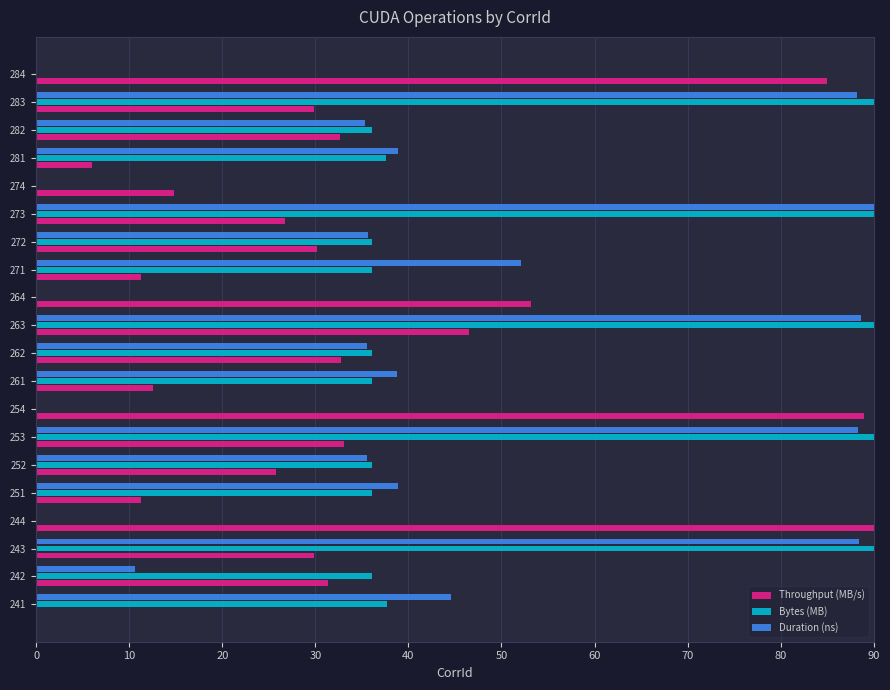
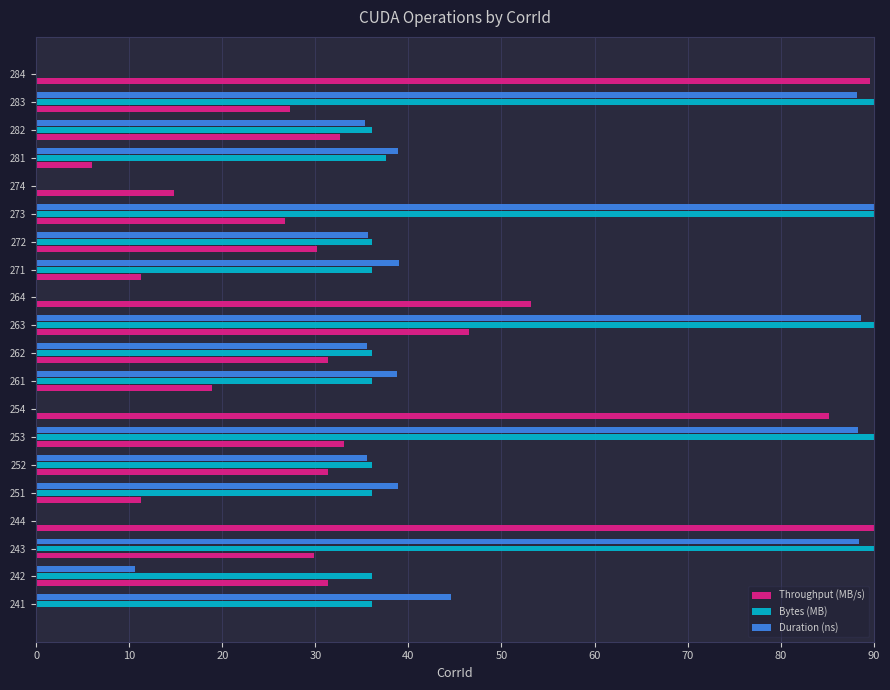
Throughput (MB/s), 284: 85 -> 90
Throughput (MB/s), 283: 30 -> 27
Duration (ns), 271: 52 -> 39
Throughput (MB/s), 262: 33 -> 31
Throughput (MB/s), 261: 13 -> 19
Throughput (MB/s), 254: 89 -> 85
Throughput (MB/s), 252: 26 -> 31
Bytes (MB), 241: 38 -> 36
